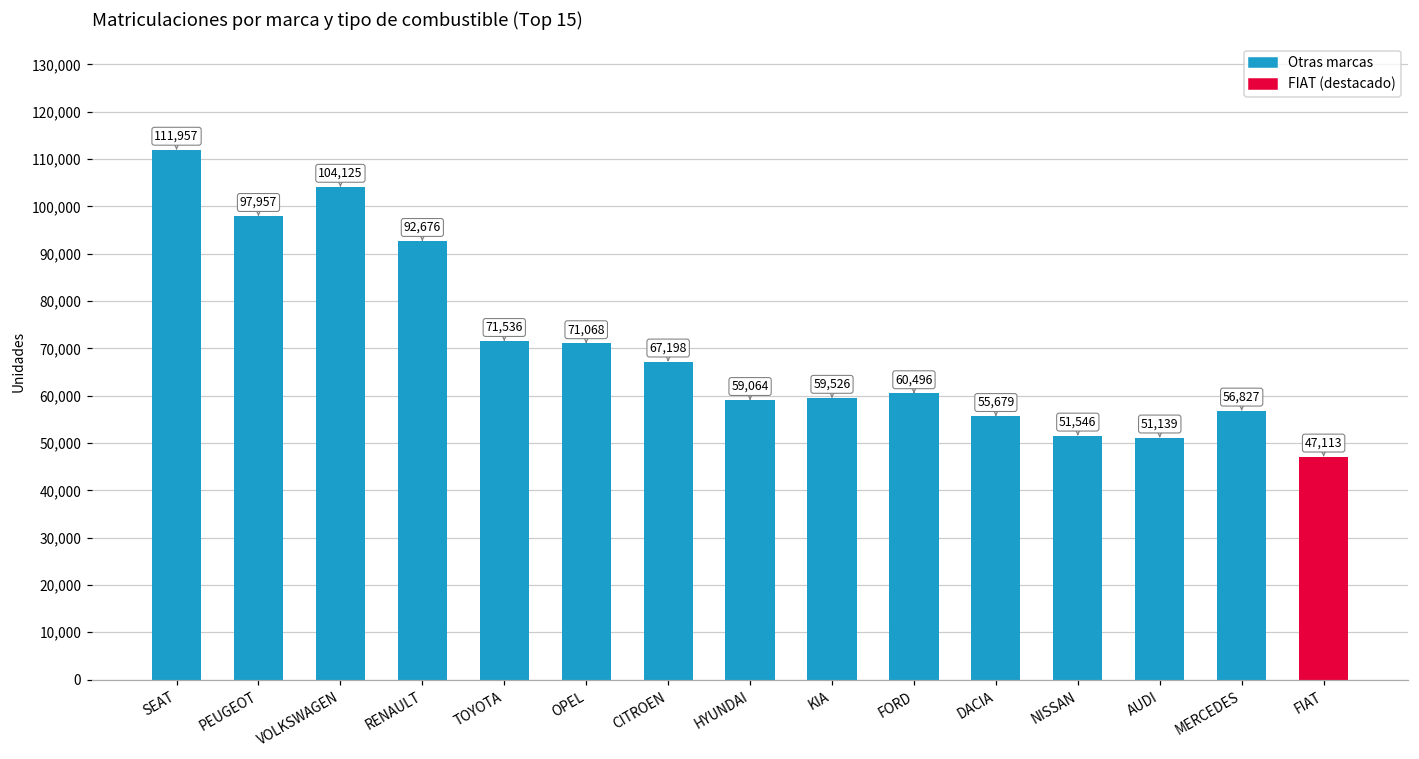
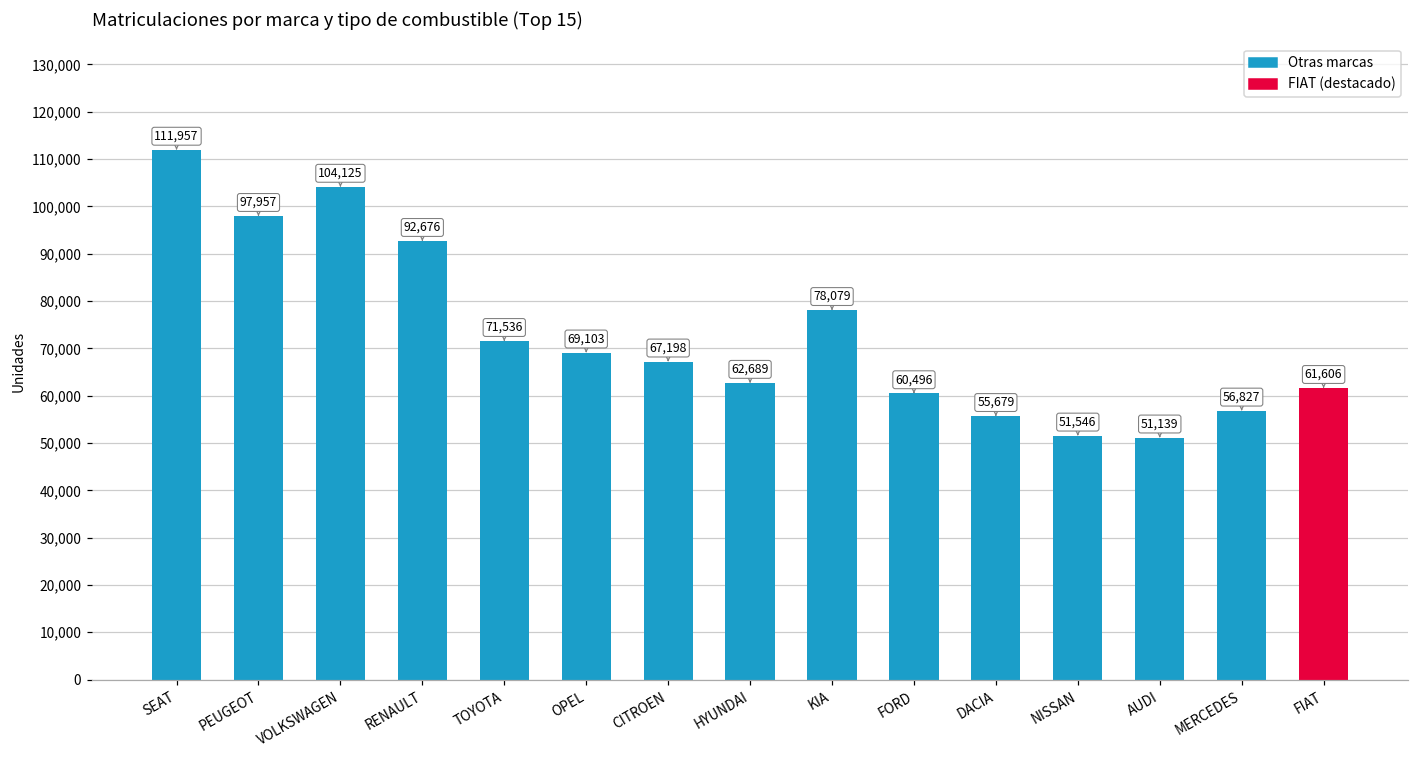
OPEL: 71,068 -> 69,103
HYUNDAI: 59,064 -> 62,689
KIA: 59,526 -> 78,079
FIAT: 47,113 -> 61,606
